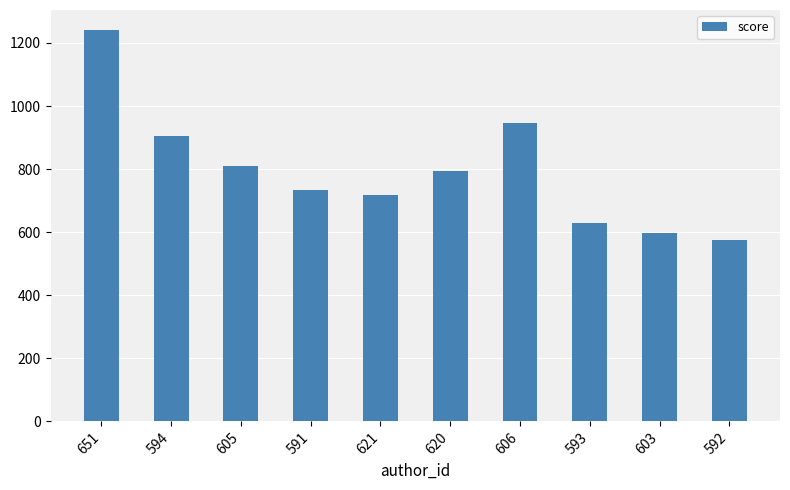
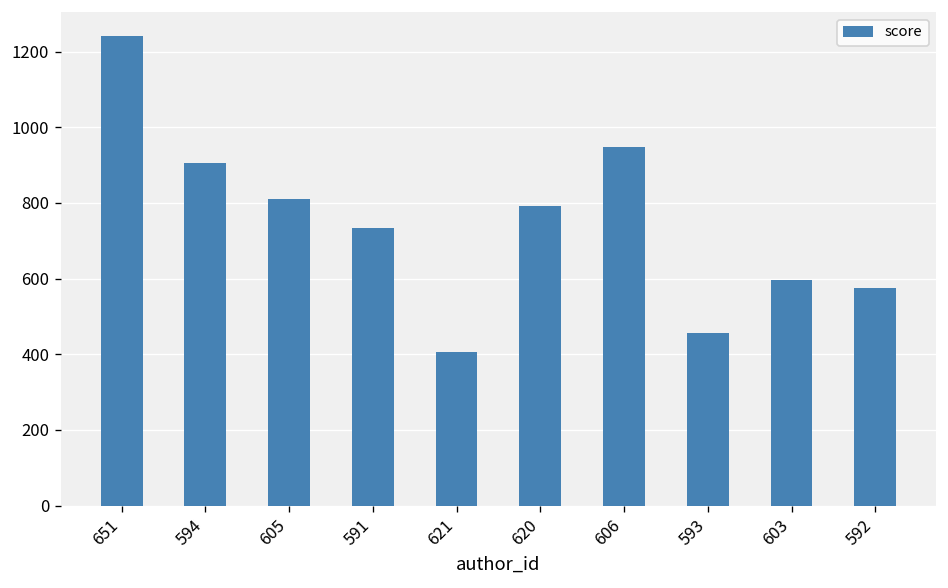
621: 720 -> 410
593: 630 -> 460
